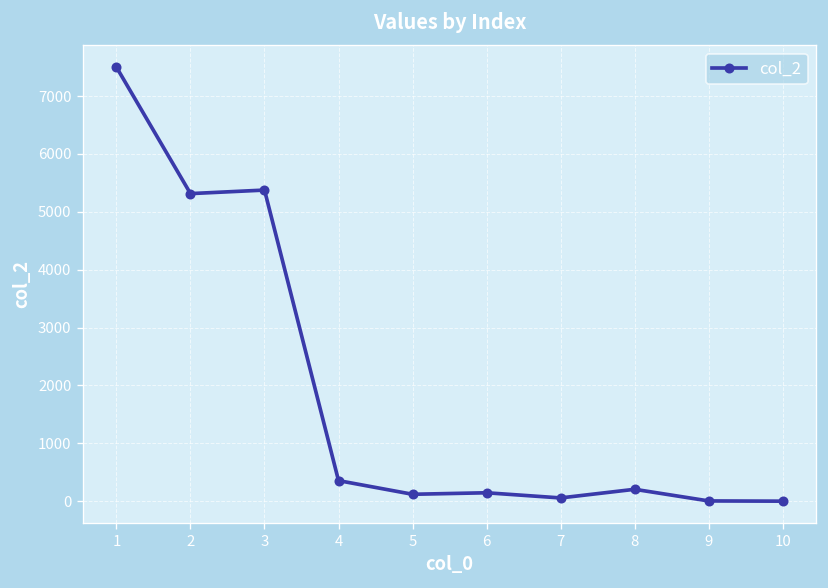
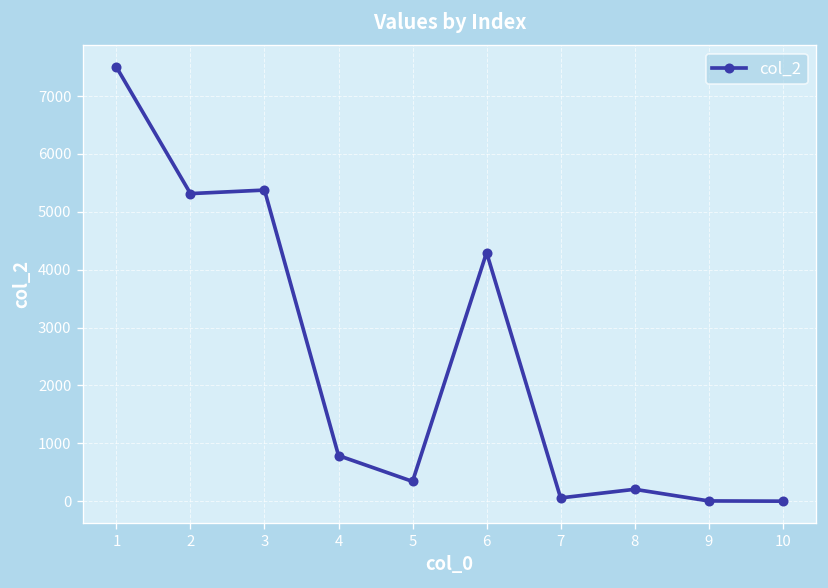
4: 400 -> 800
5: 100 -> 300
6: 100 -> 4300
